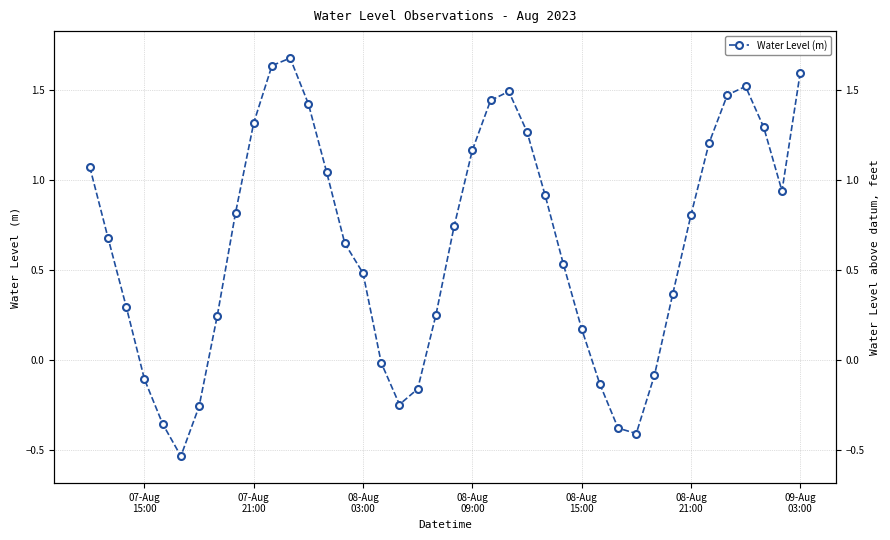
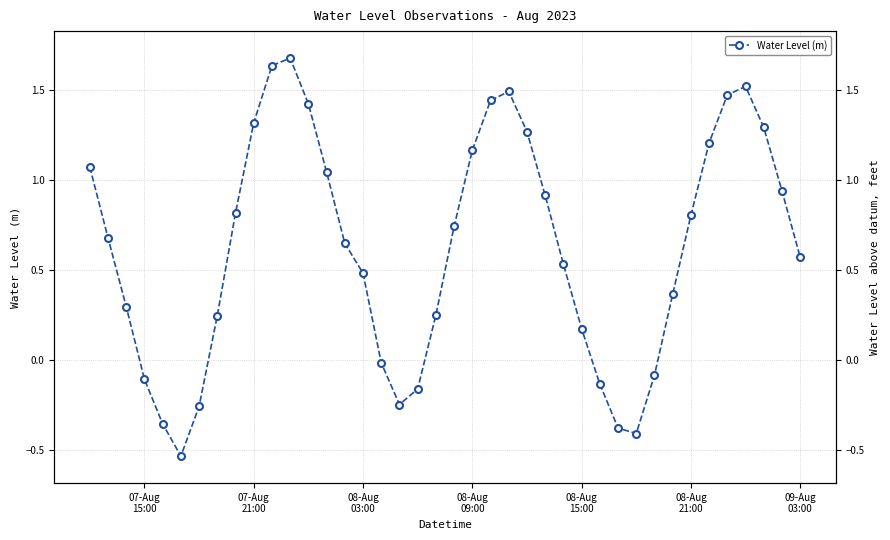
09-Aug 03:00: 1.60 -> 0.57
